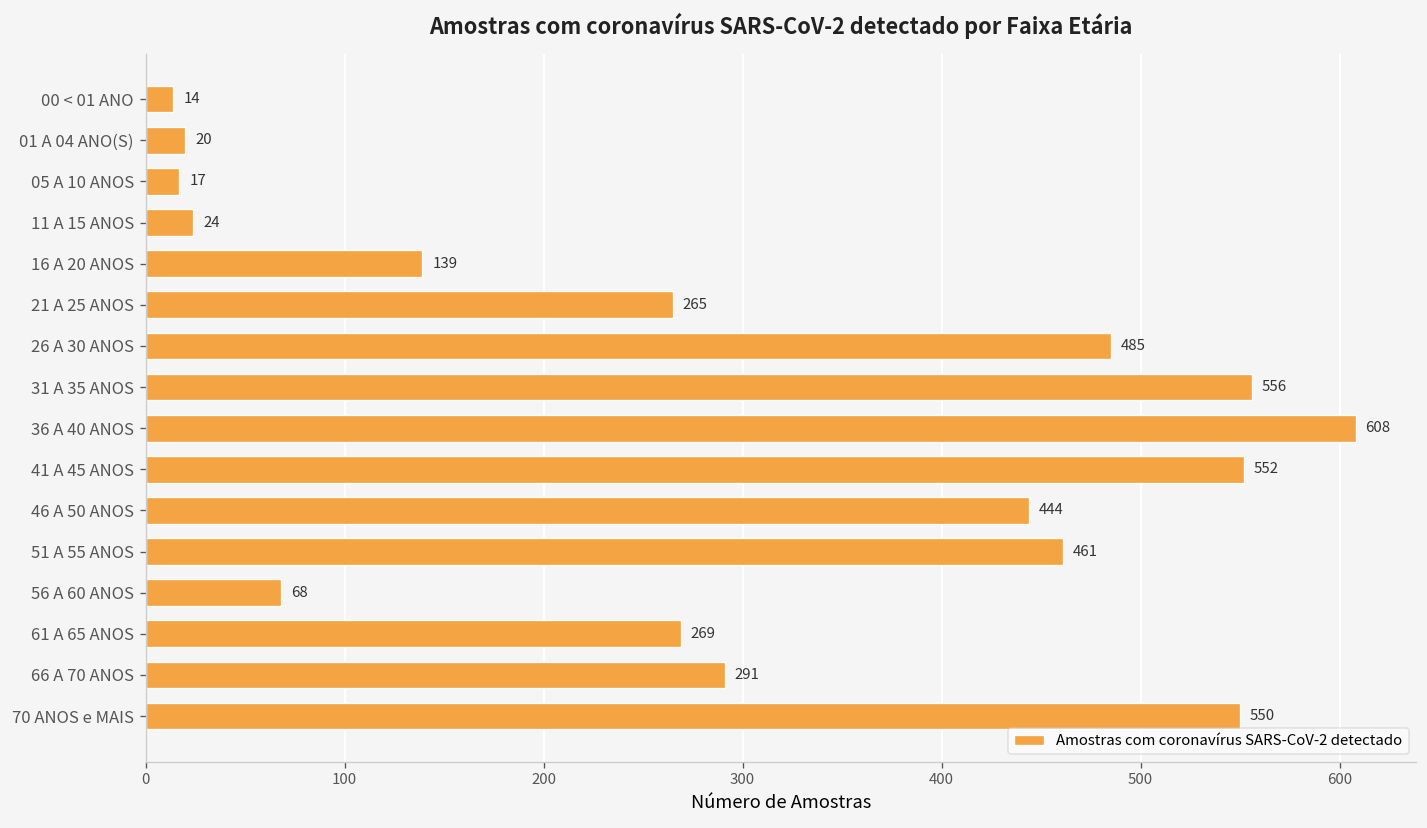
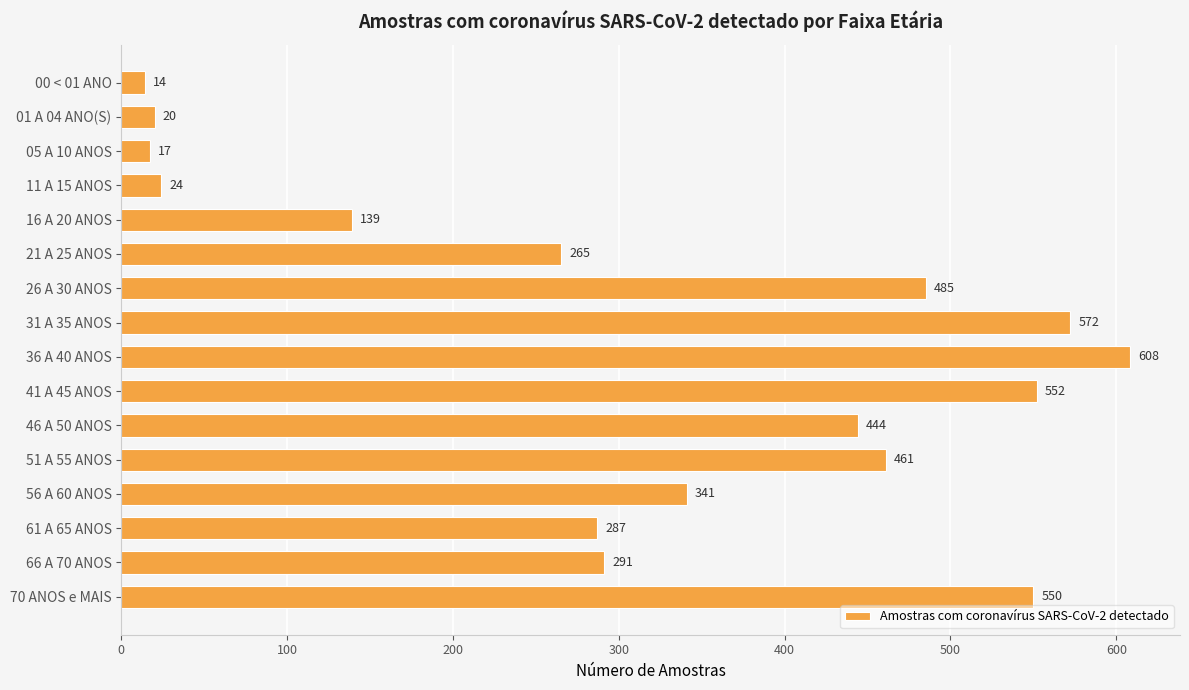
31 A 35 ANOS: 556 -> 572
56 A 60 ANOS: 68 -> 341
61 A 65 ANOS: 269 -> 287
